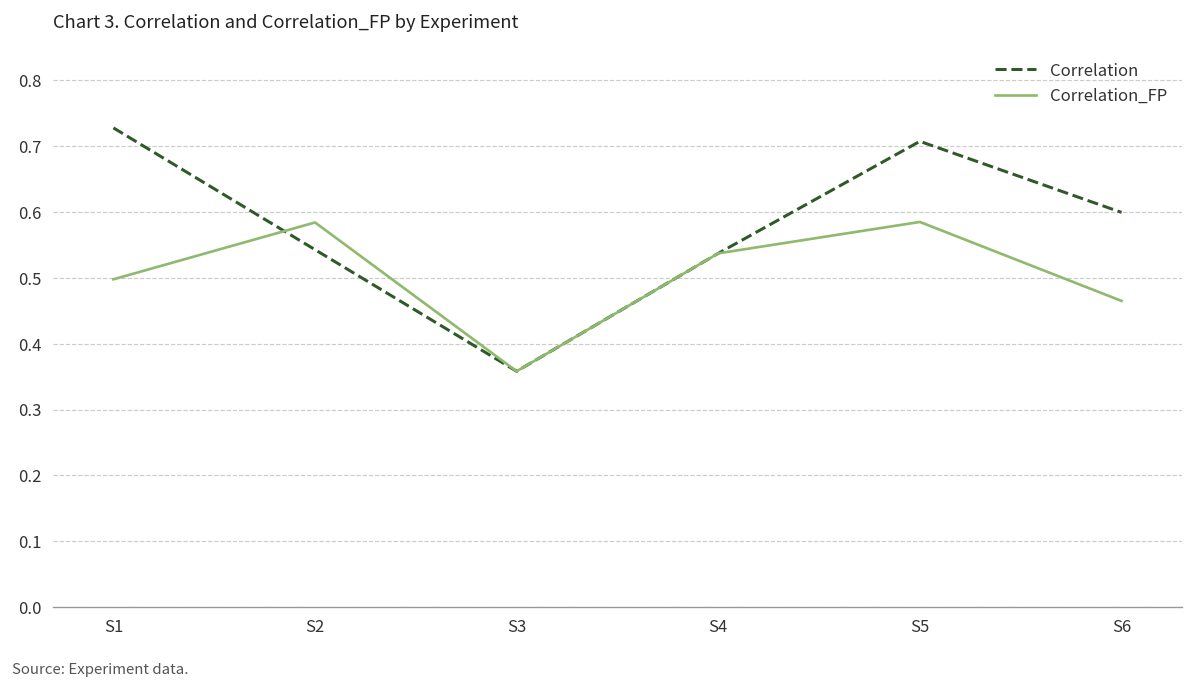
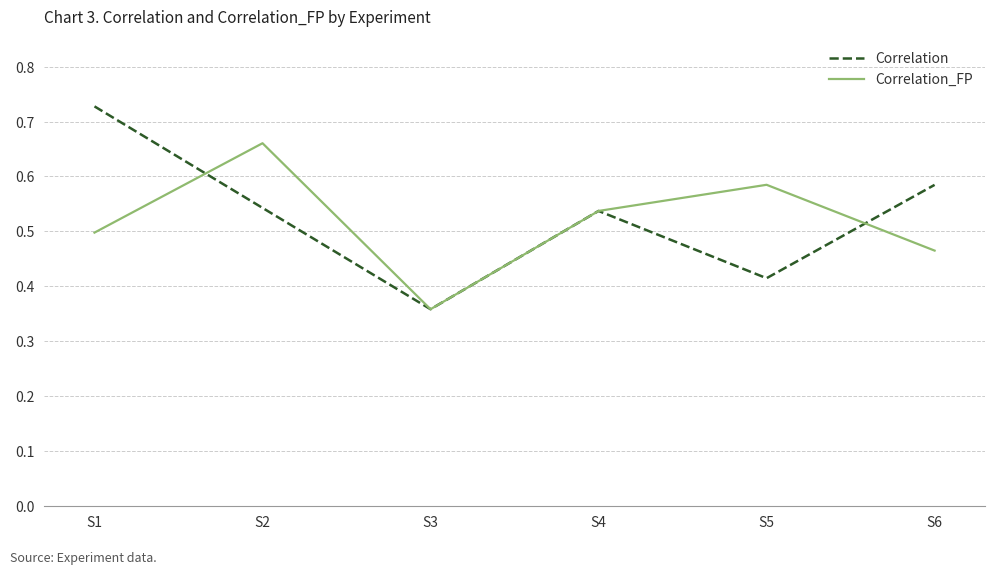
Correlation_FP, S2: 0.58 -> 0.66
Correlation, S5: 0.71 -> 0.41
Correlation, S6: 0.60 -> 0.58
